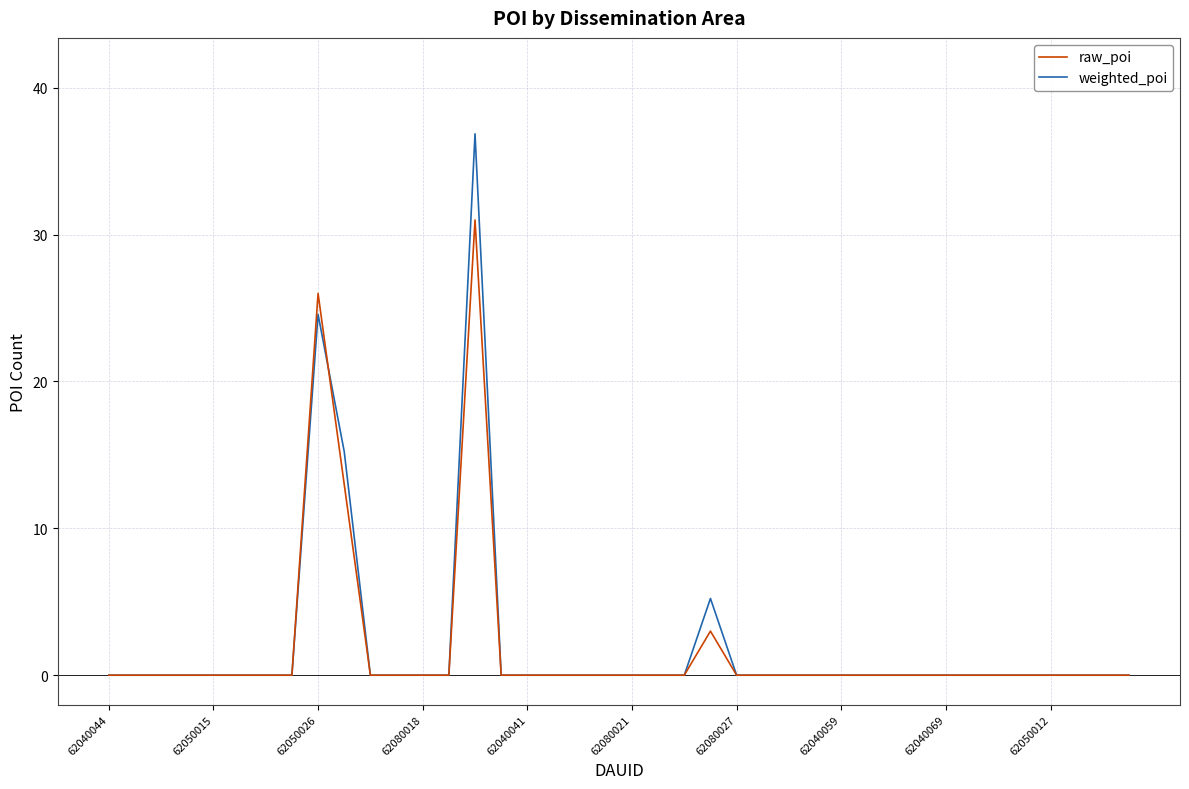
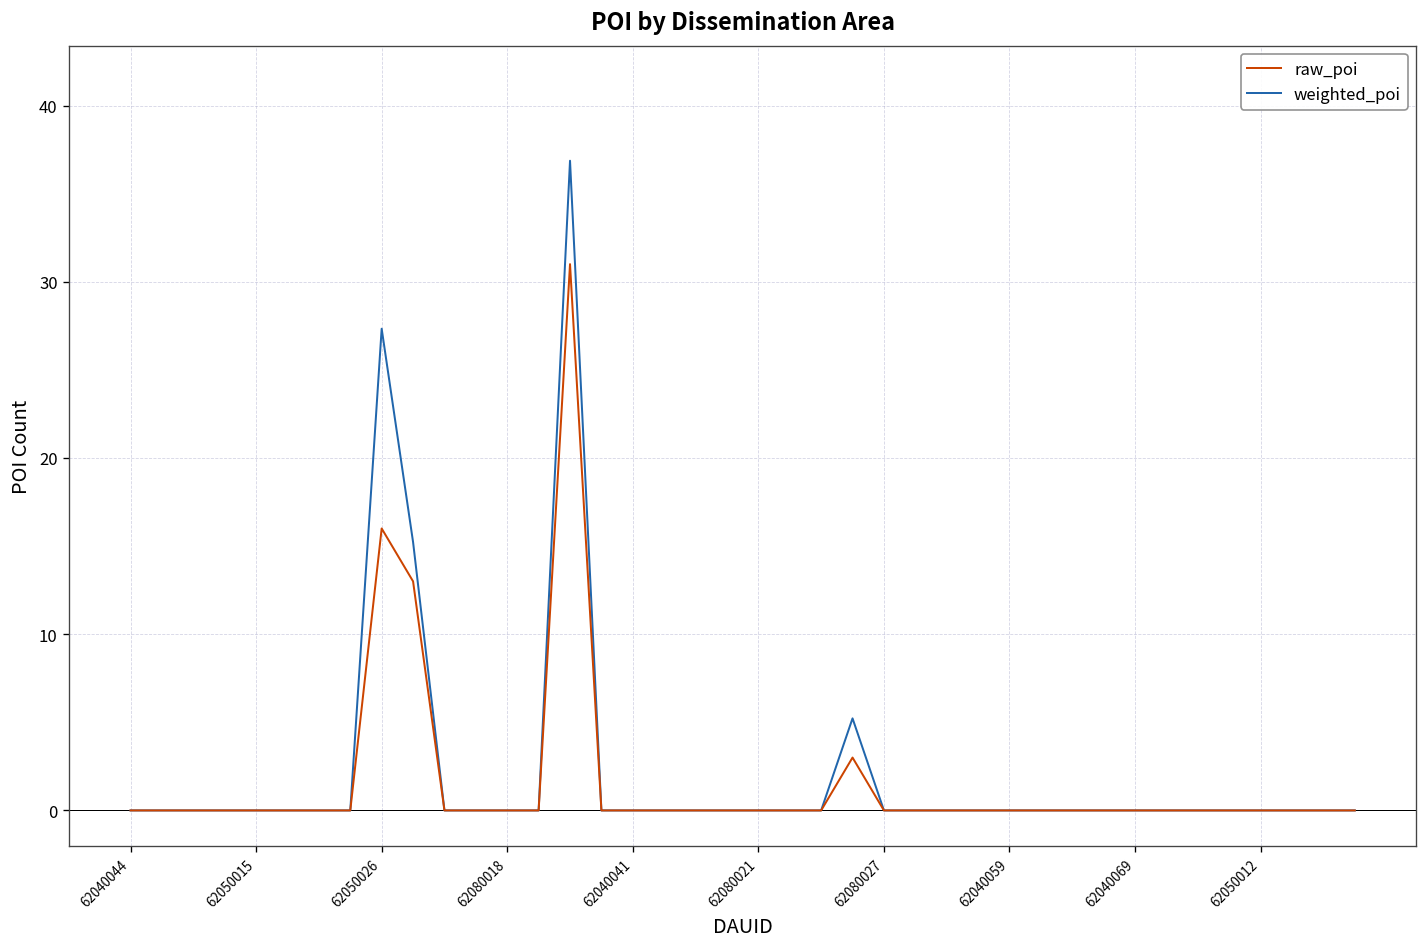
raw_poi, 62050026: 26 -> 16
weighted_poi, 62050026: 24.6 -> 27.3
